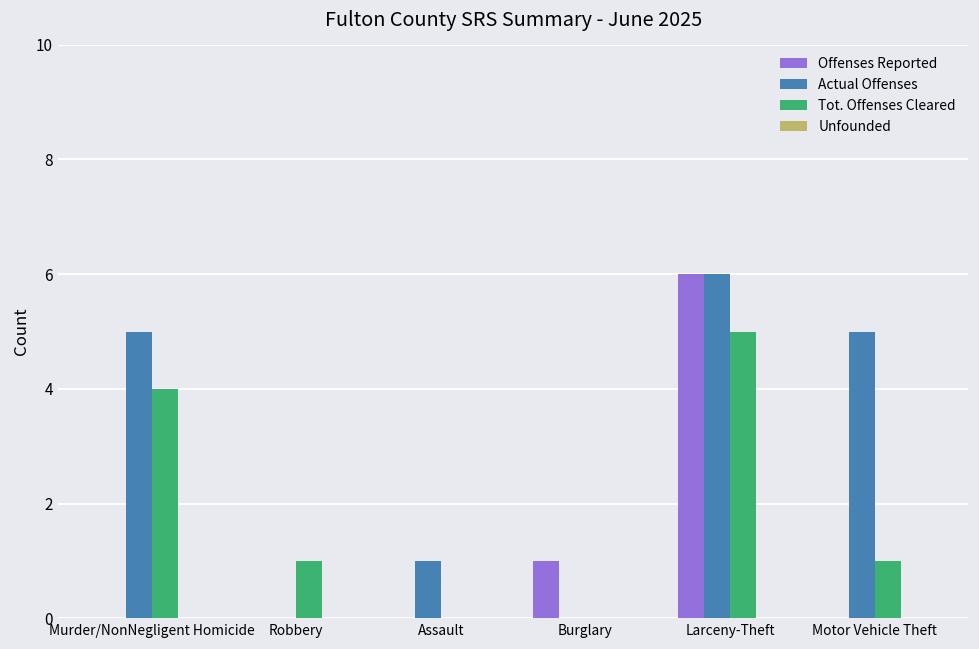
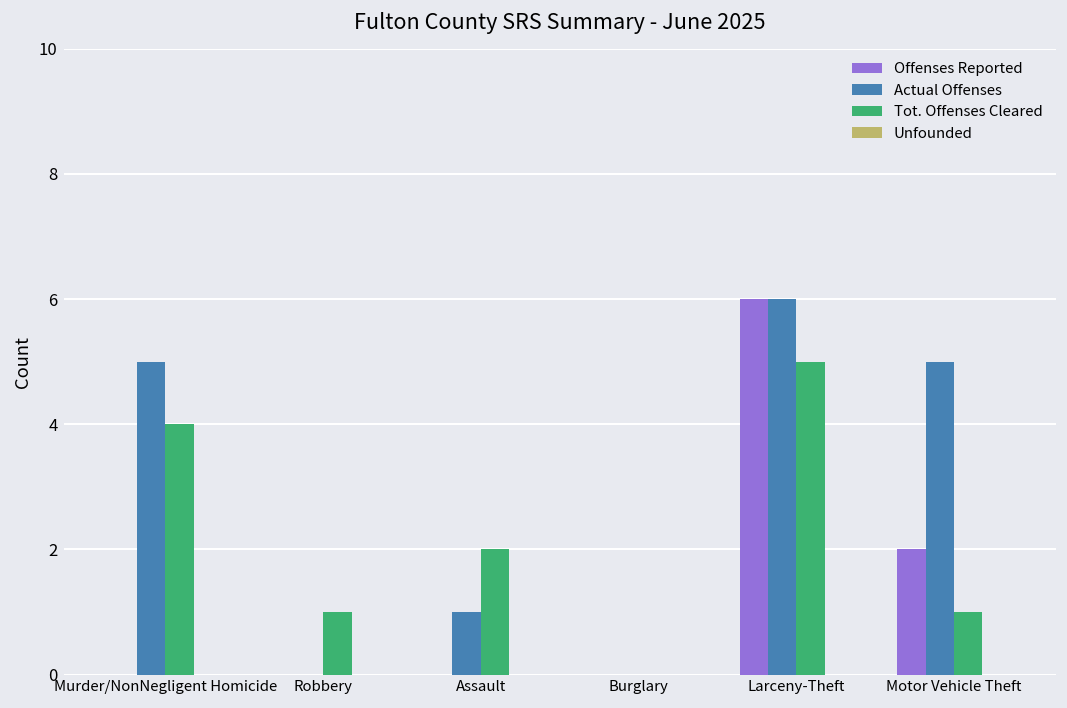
Tot. Offenses Cleared, Assault: 0 -> 2
Offenses Reported, Burglary: 1 -> 0
Offenses Reported, Motor Vehicle Theft: 0 -> 2
